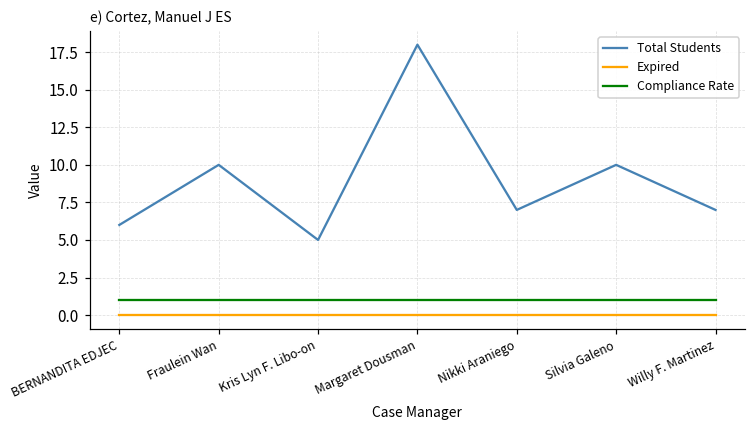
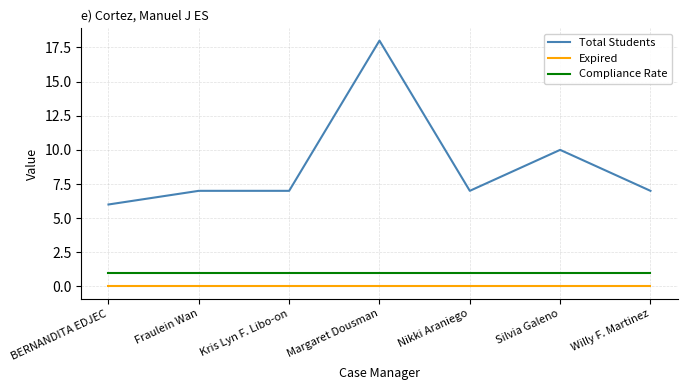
Total Students, Fraulein Wan: 10 -> 7
Total Students, Kris Lyn F. Libo-on: 5 -> 7
